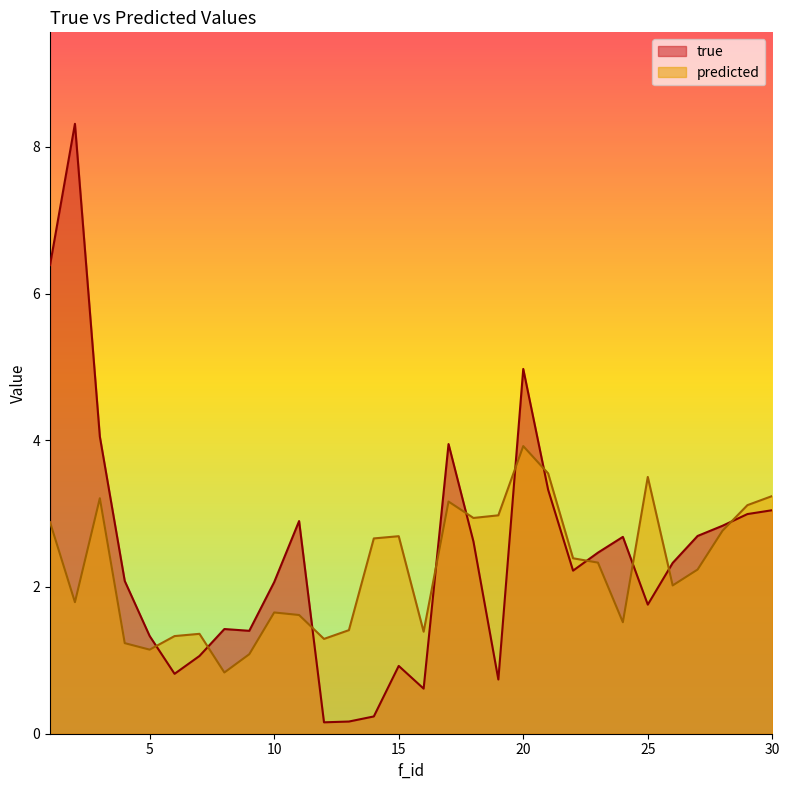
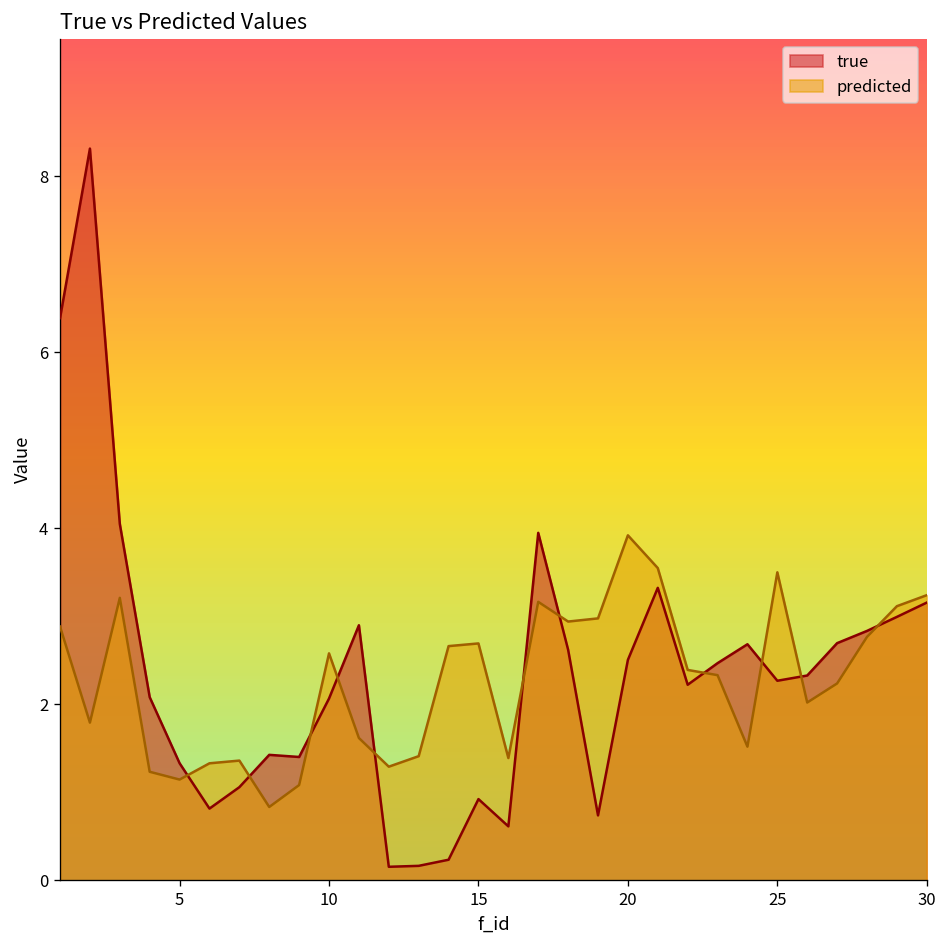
predicted, 10: 1.7 -> 2.6
true, 20: 5.0 -> 2.5
true, 25: 1.8 -> 2.3
true, 30: 3.0 -> 3.2
